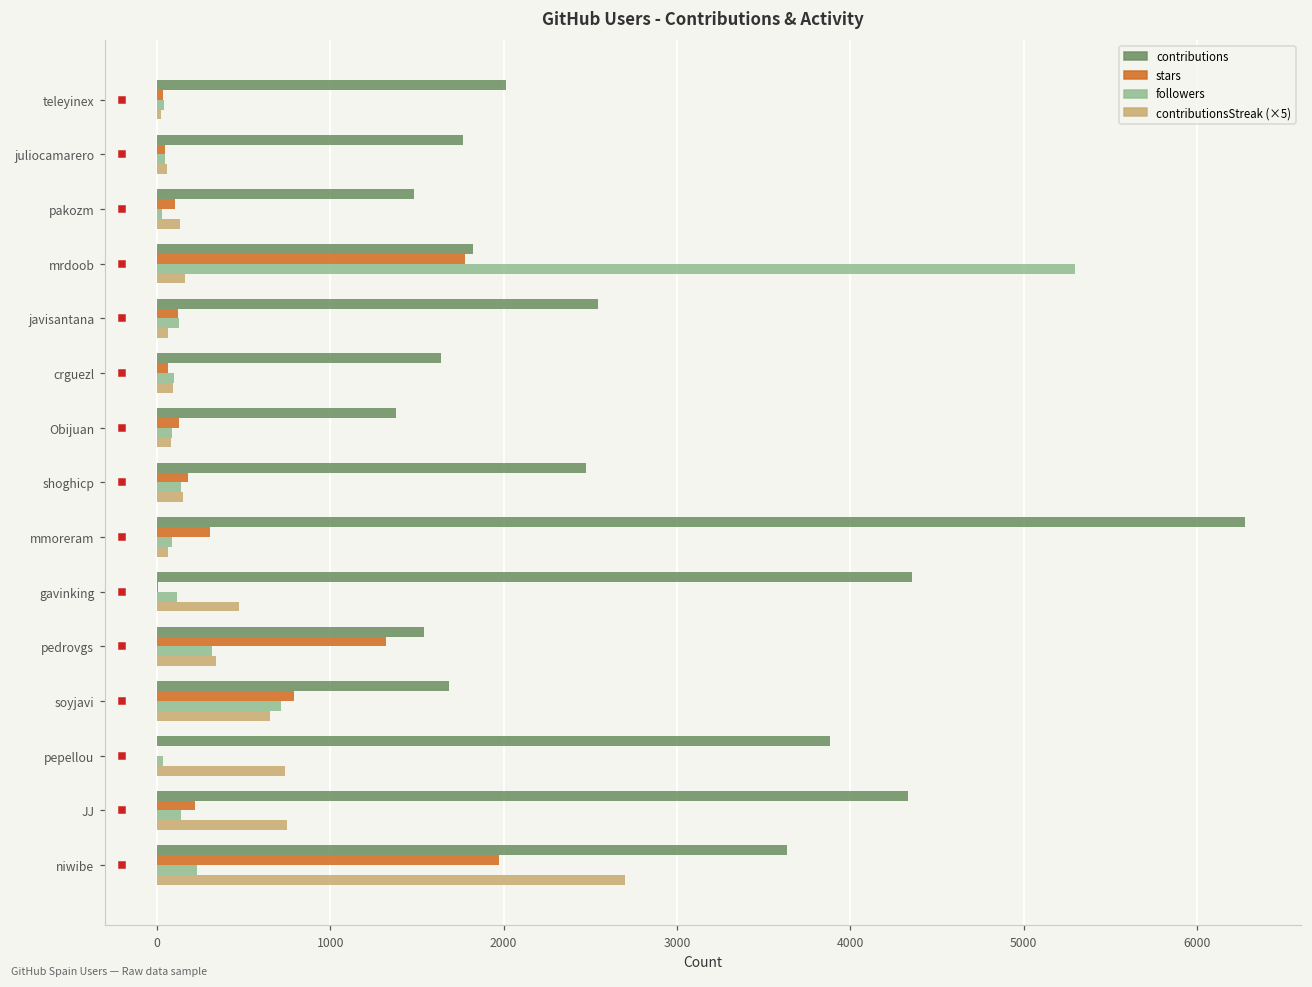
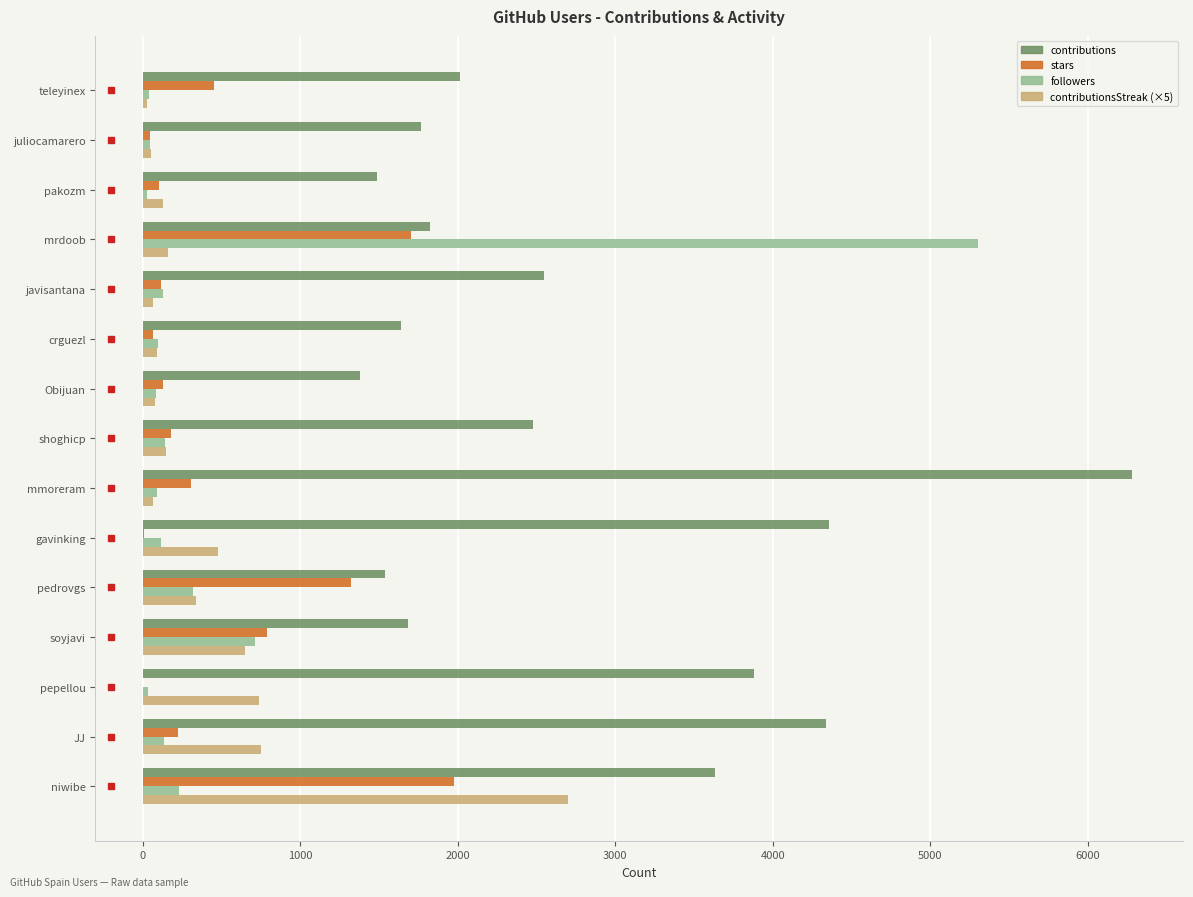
stars, teleyinex: 40 -> 450
stars, mrdoob: 1780 -> 1710
